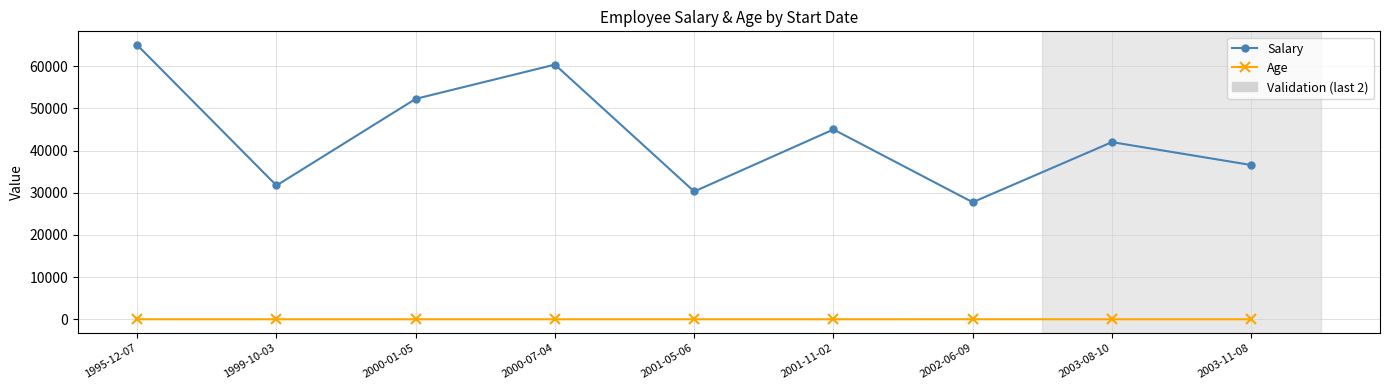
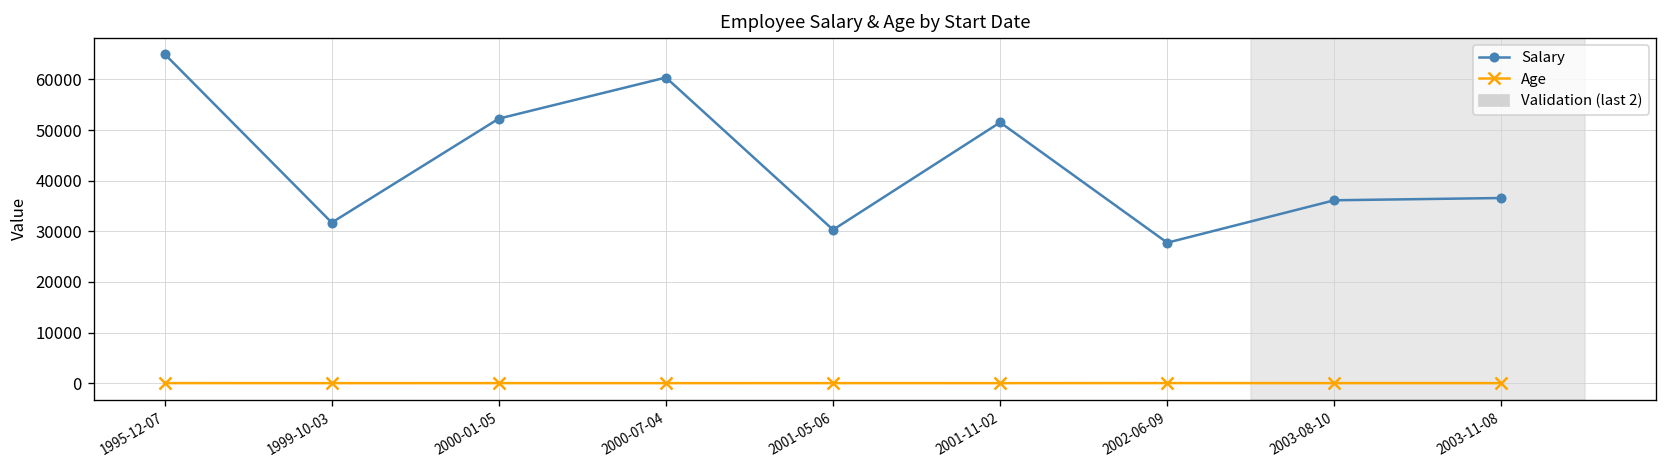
Salary, 2001-11-02: 45000 -> 52000
Salary, 2003-08-10: 42000 -> 36000
